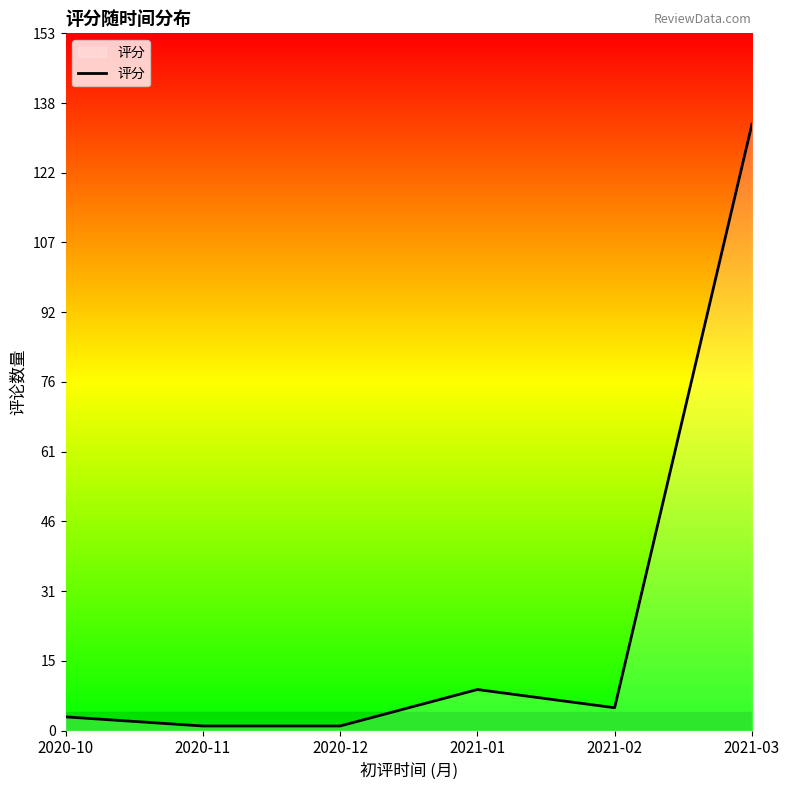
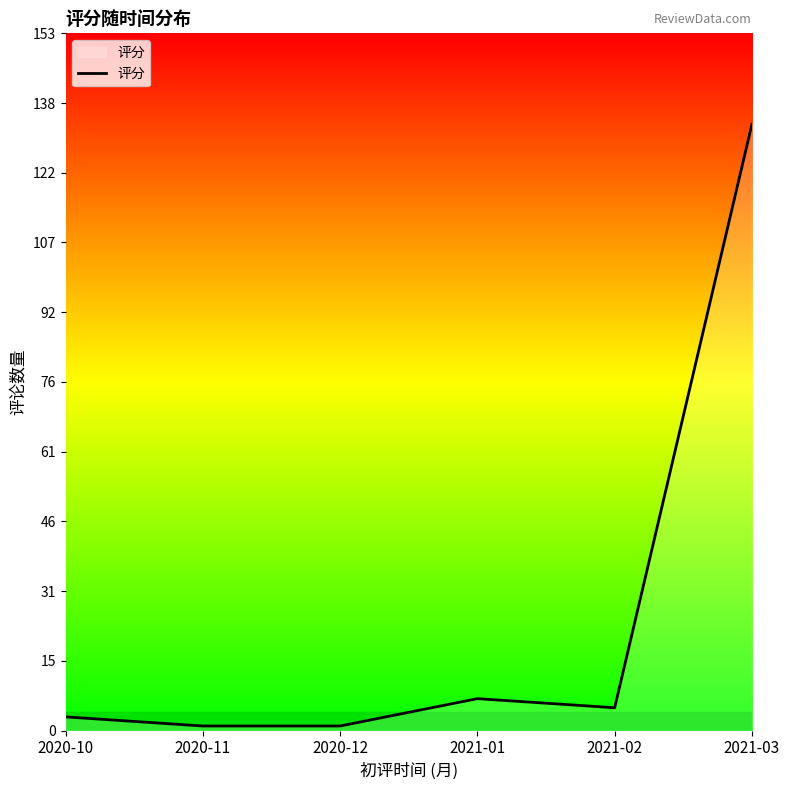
2021-01: 9 -> 7
